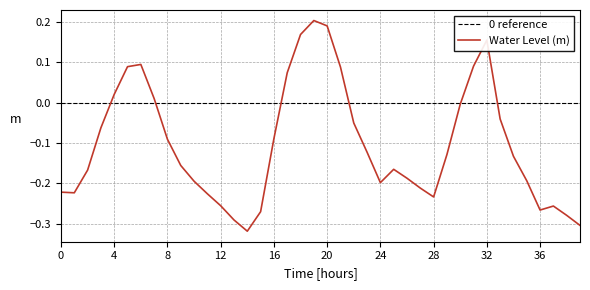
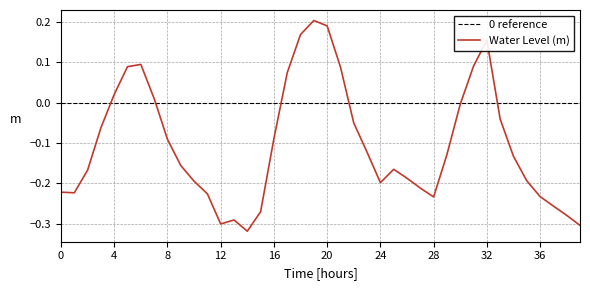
12: -0.26 -> -0.30
36: -0.27 -> -0.23
